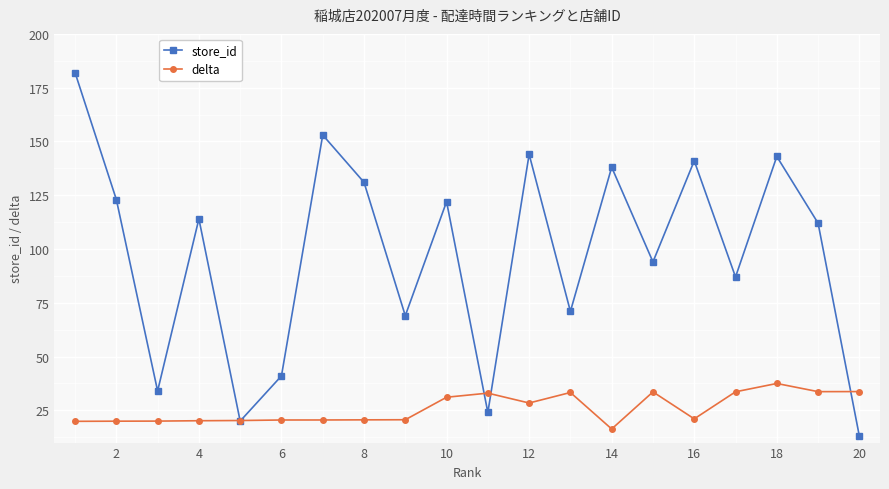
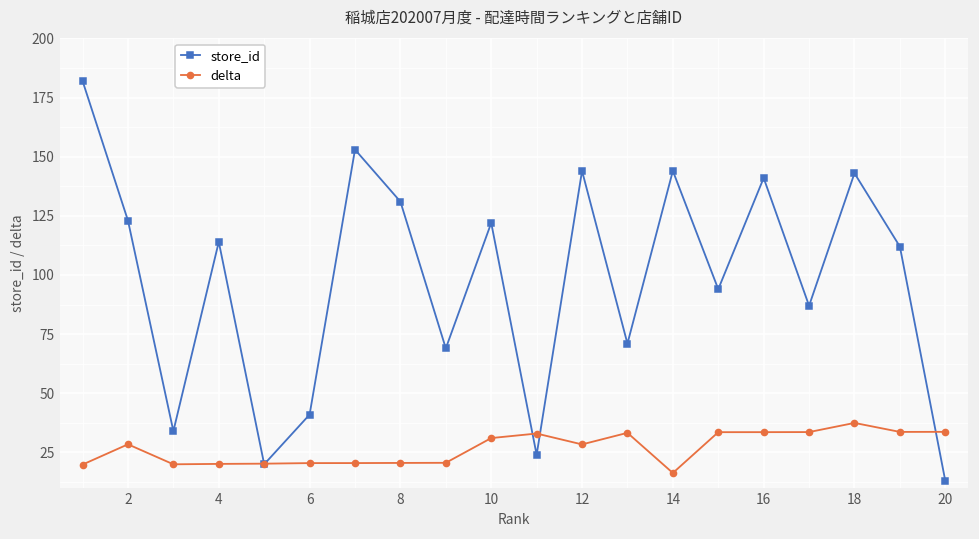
delta, 2: 20 -> 28
store_id, 14: 138 -> 144
delta, 16: 21 -> 34
